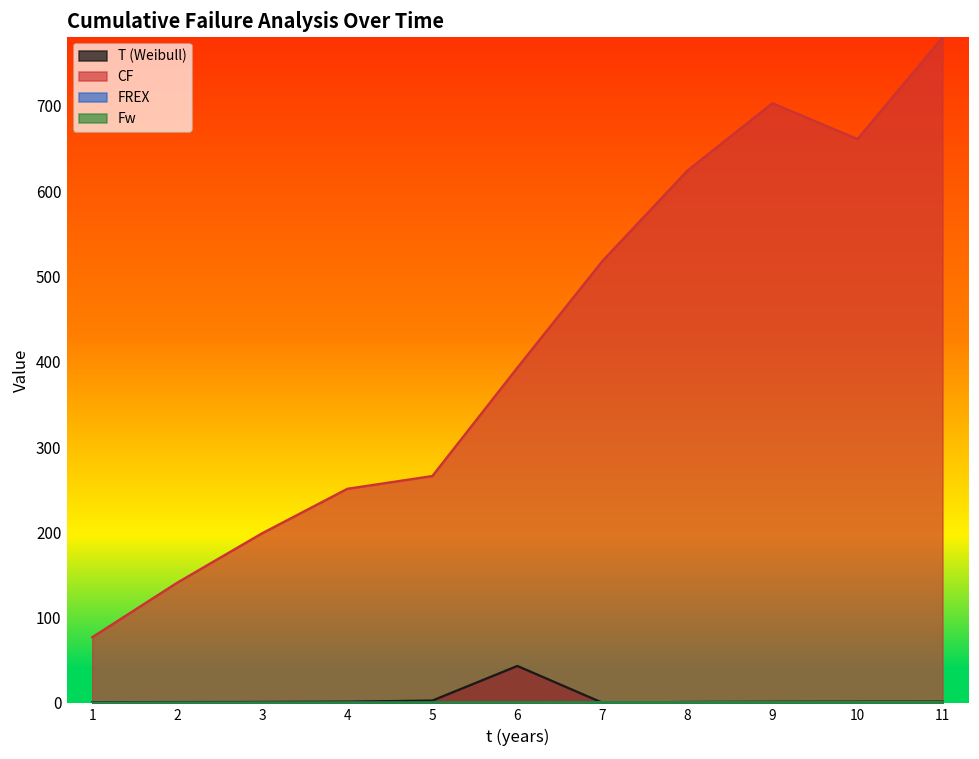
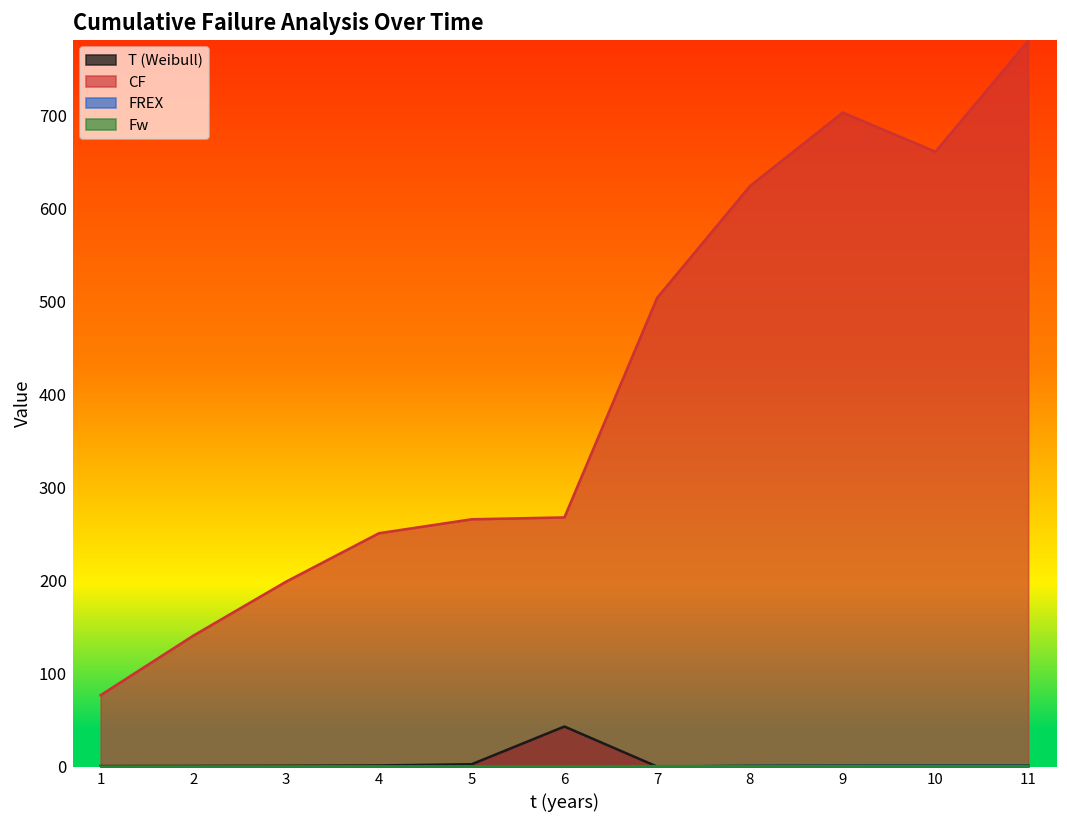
CF, 6: 390 -> 270
CF, 7: 520 -> 500
